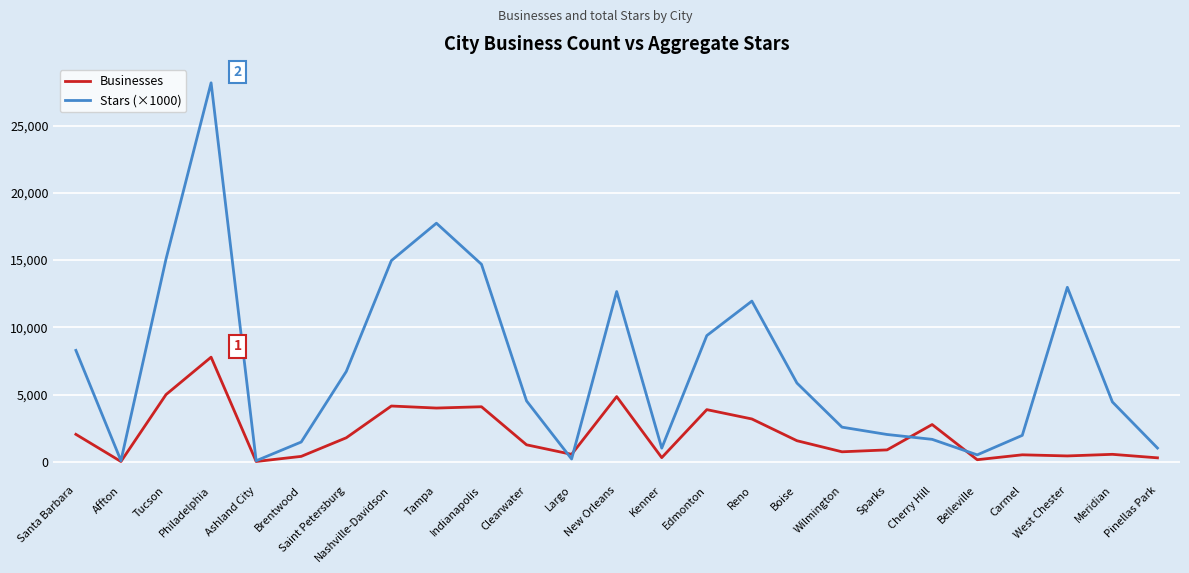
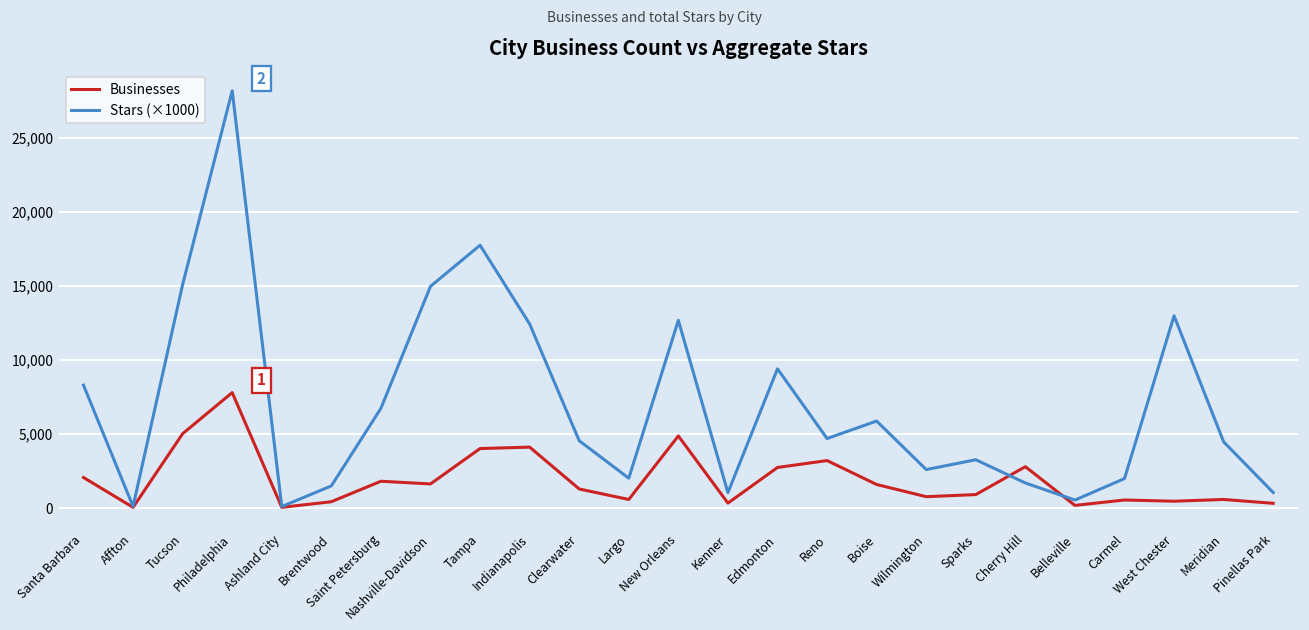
Businesses, Nashville-Davidson: 4,200 -> 1,600
Stars (×1000), Indianapolis: 14,700 -> 12,400
Stars (×1000), Largo: 200 -> 2,000
Businesses, Edmonton: 3,900 -> 2,700
Stars (×1000), Reno: 12,000 -> 4,700
Stars (×1000), Sparks: 2,000 -> 3,200
